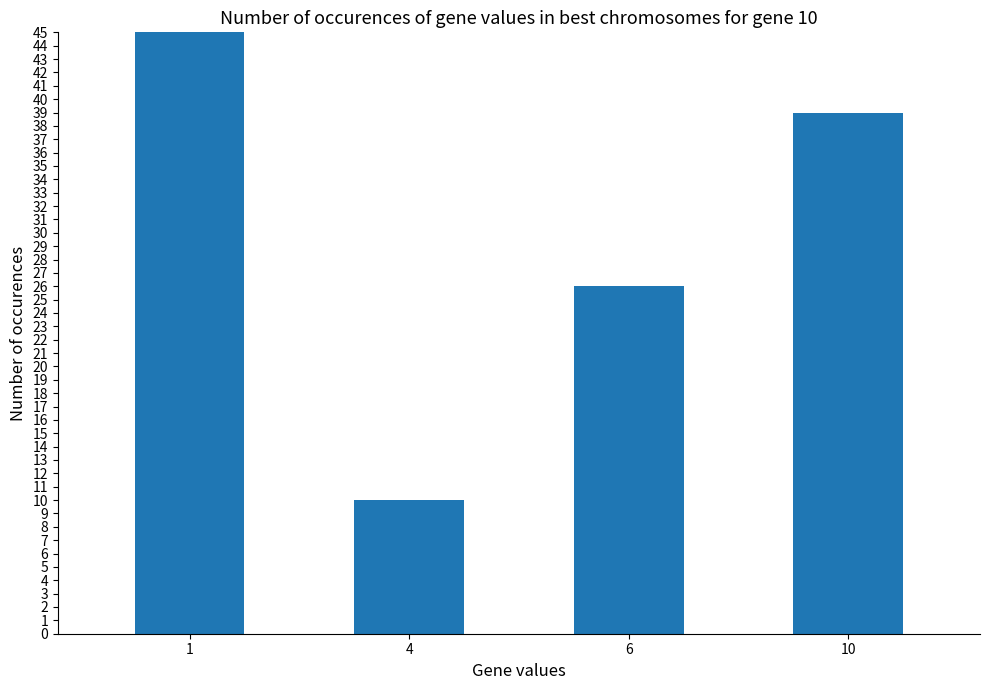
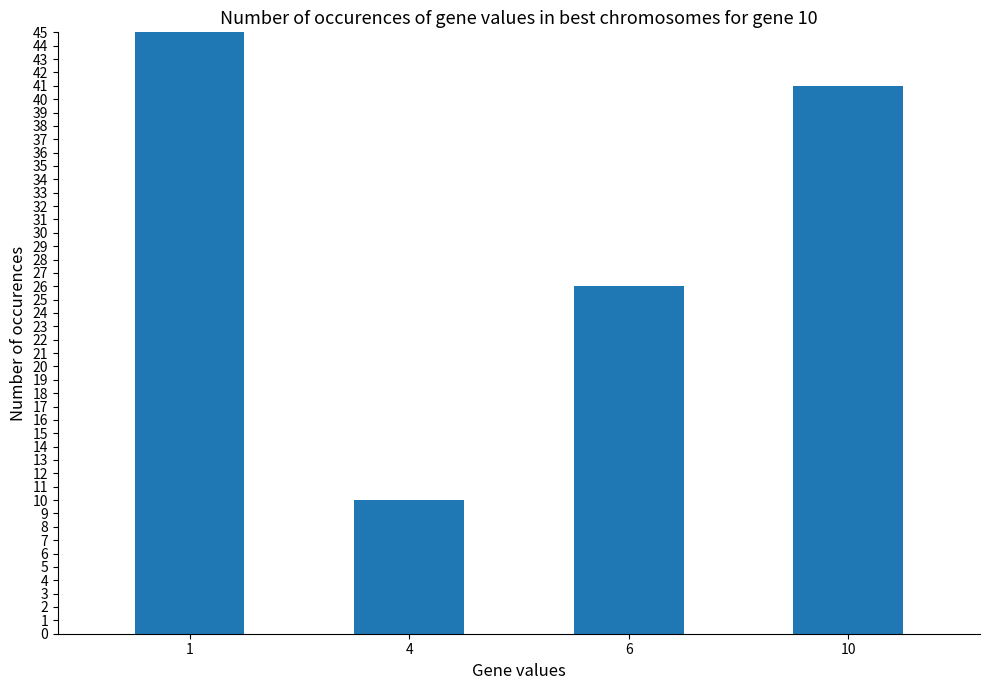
10: 39 -> 41
